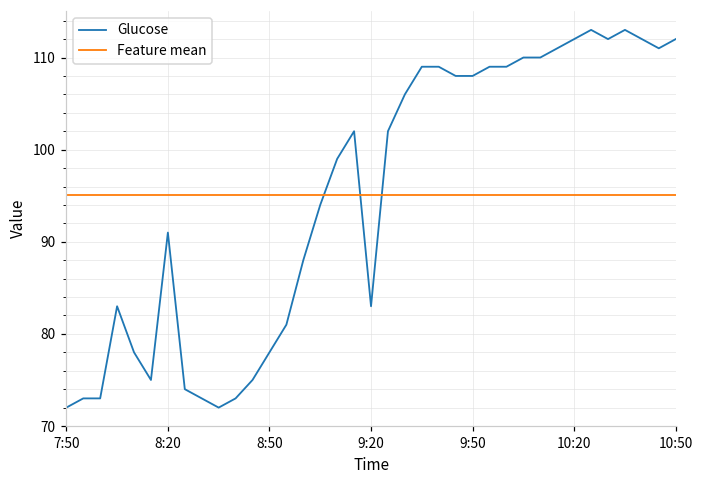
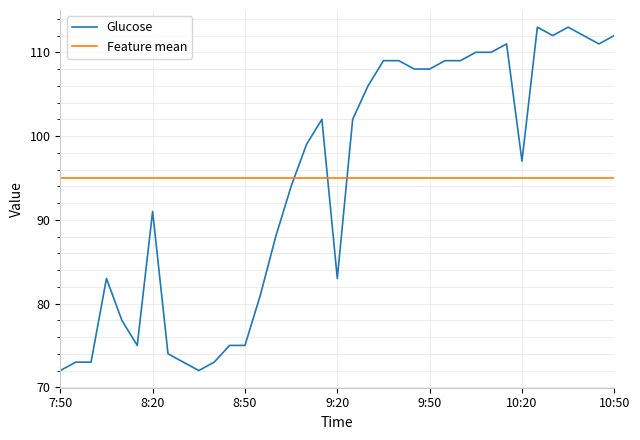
Glucose, 8:50: 78 -> 75
Glucose, 10:20: 112 -> 97
